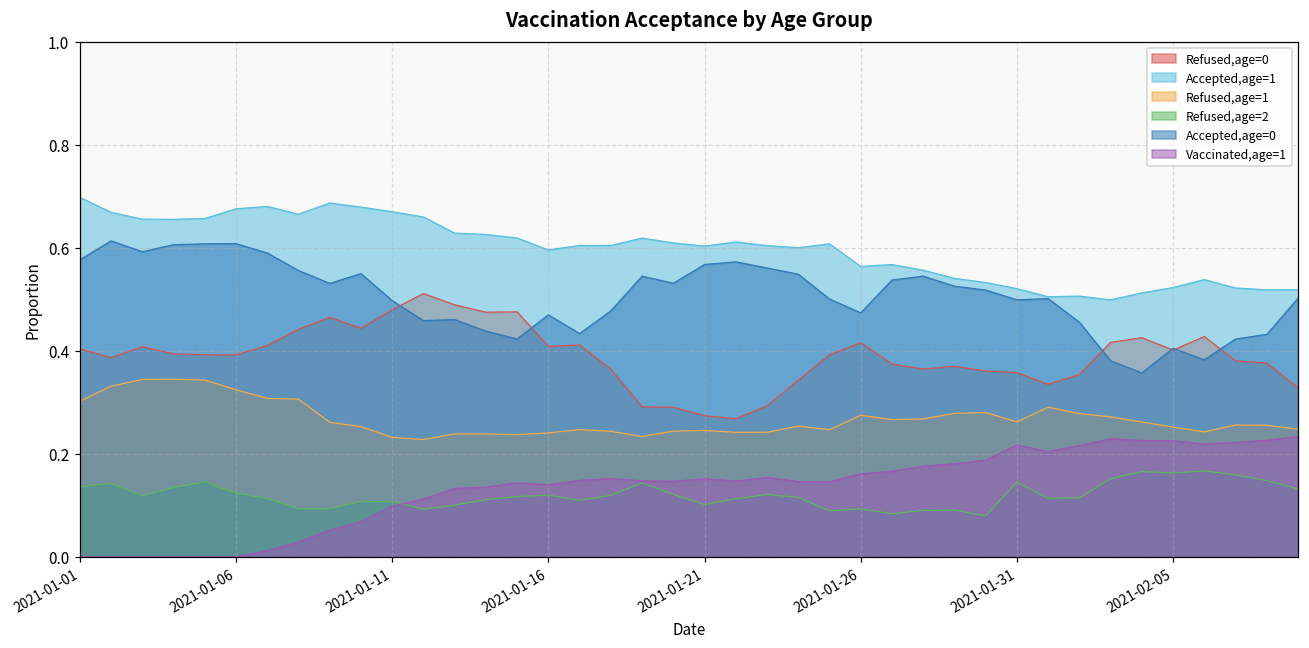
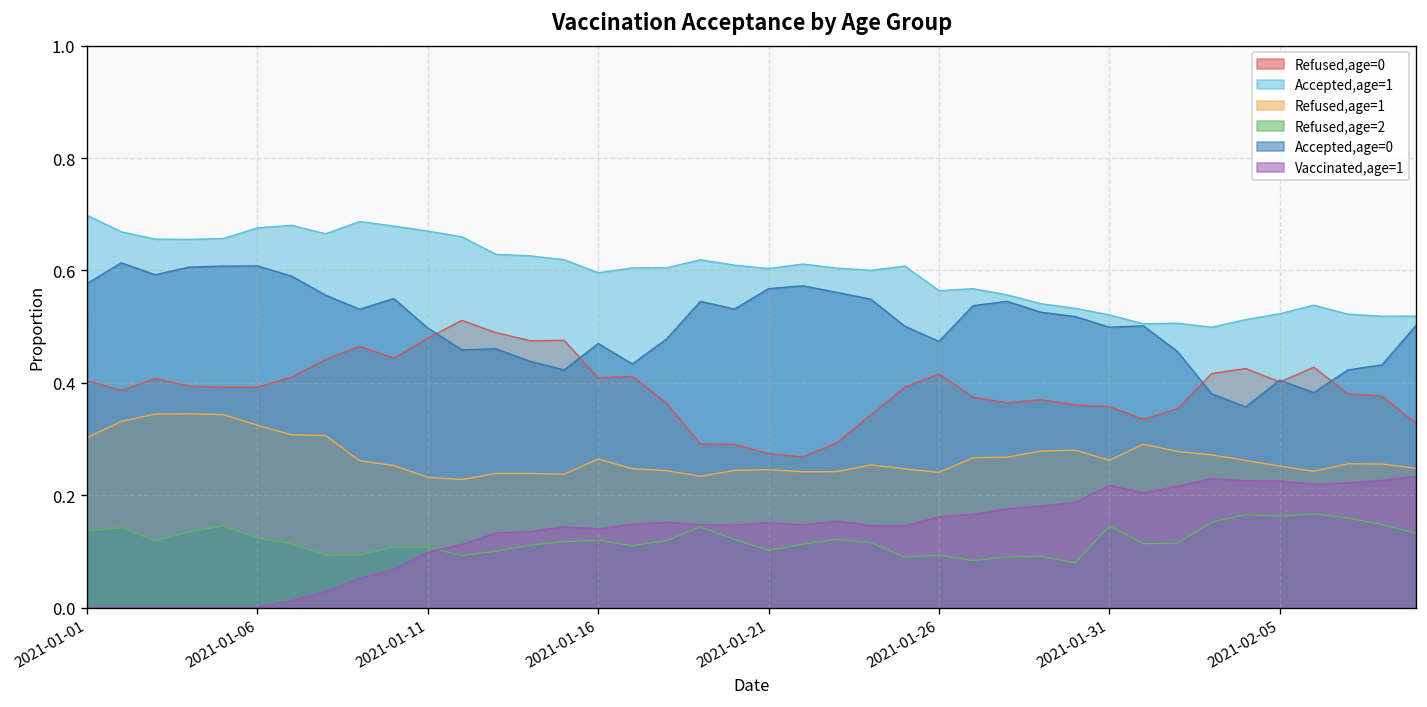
Refused,age=1, 2021-01-16: 0.24 -> 0.26
Refused,age=1, 2021-01-26: 0.27 -> 0.24
